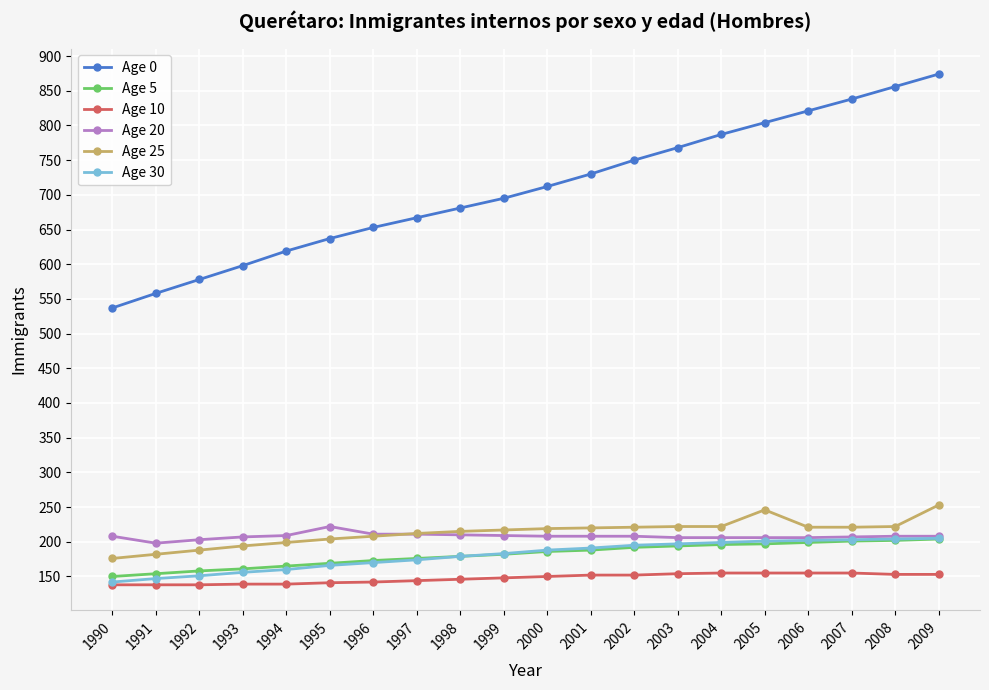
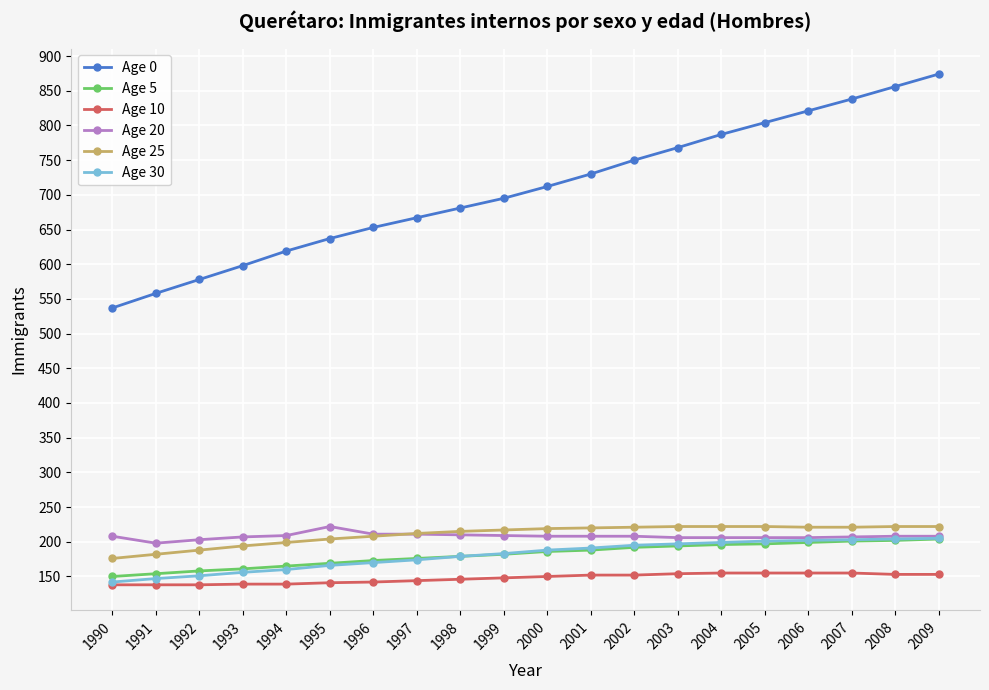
Age 25, 2005: 250 -> 220
Age 25, 2009: 250 -> 220
